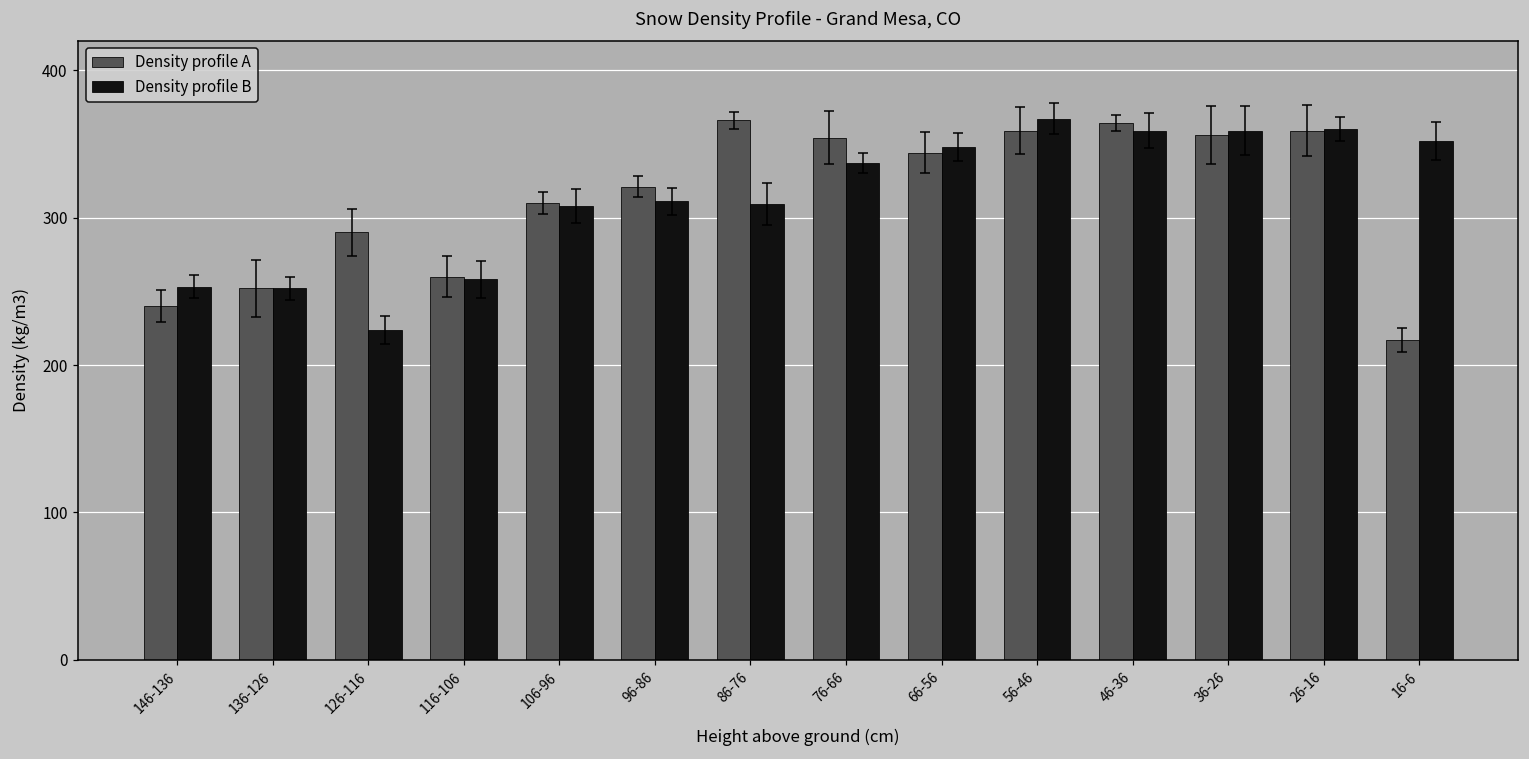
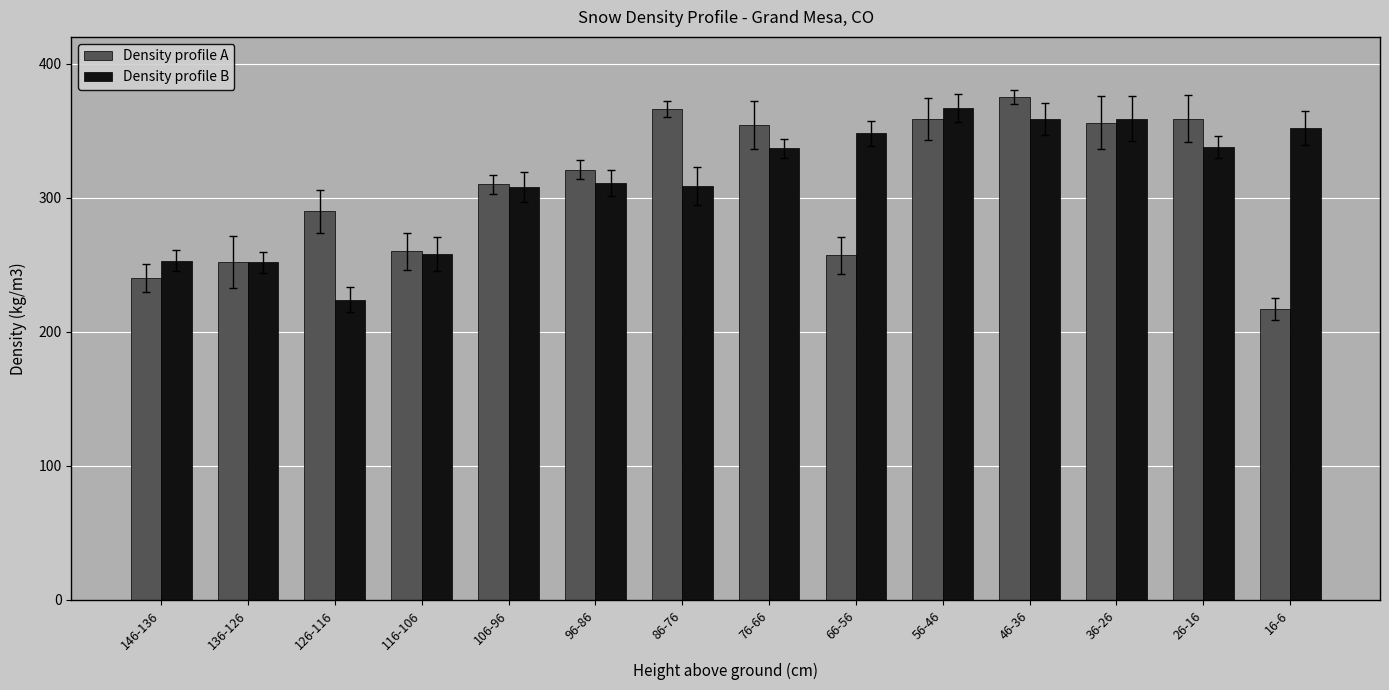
Density profile A, 66-56: 344 -> 257
Density profile A, 46-36: 364 -> 375
Density profile B, 26-16: 360 -> 338
